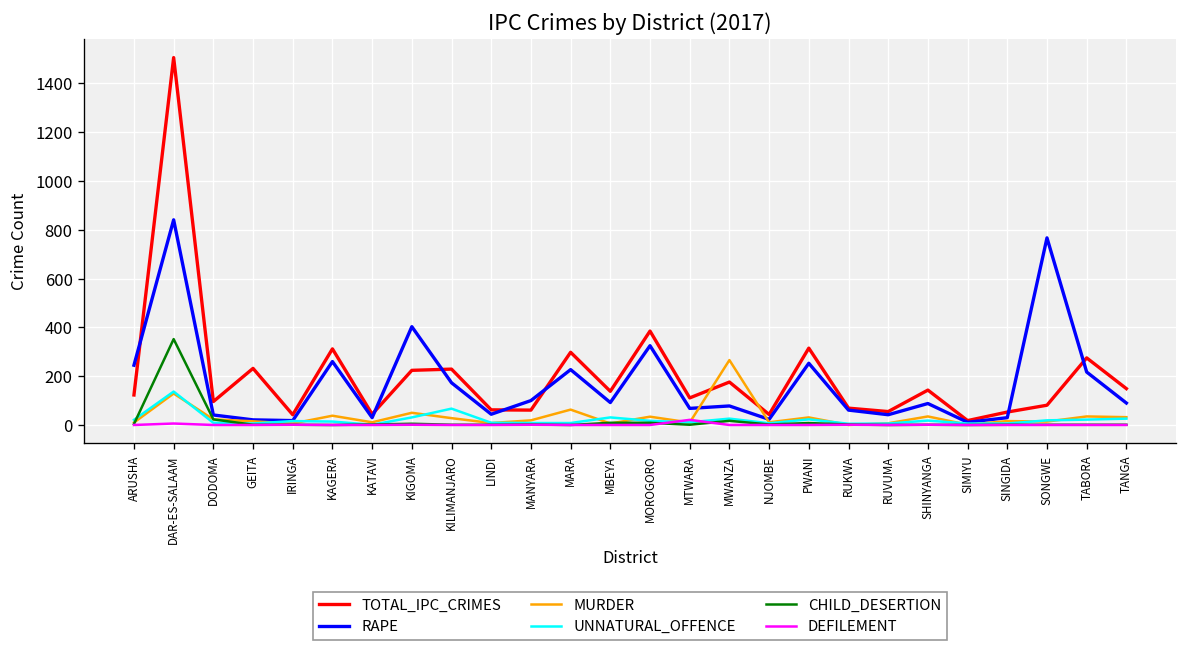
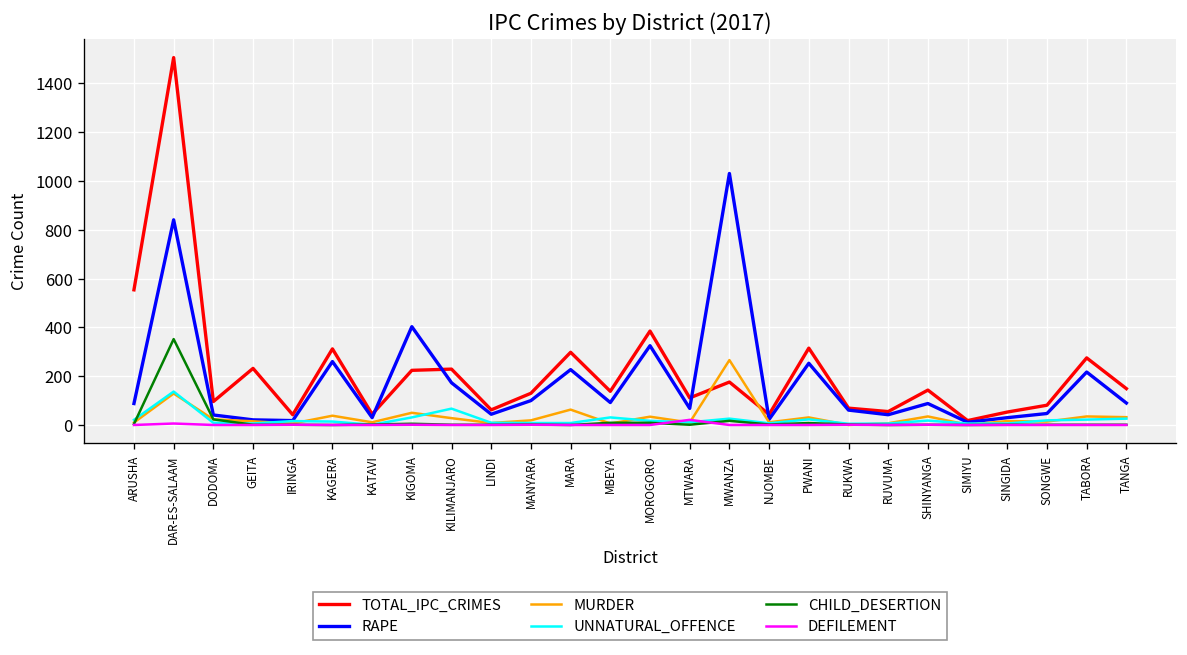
TOTAL_IPC_CRIMES, ARUSHA: 120 -> 550
RAPE, ARUSHA: 250 -> 90
TOTAL_IPC_CRIMES, MANYARA: 60 -> 130
RAPE, MWANZA: 80 -> 1030
RAPE, SONGWE: 770 -> 50
